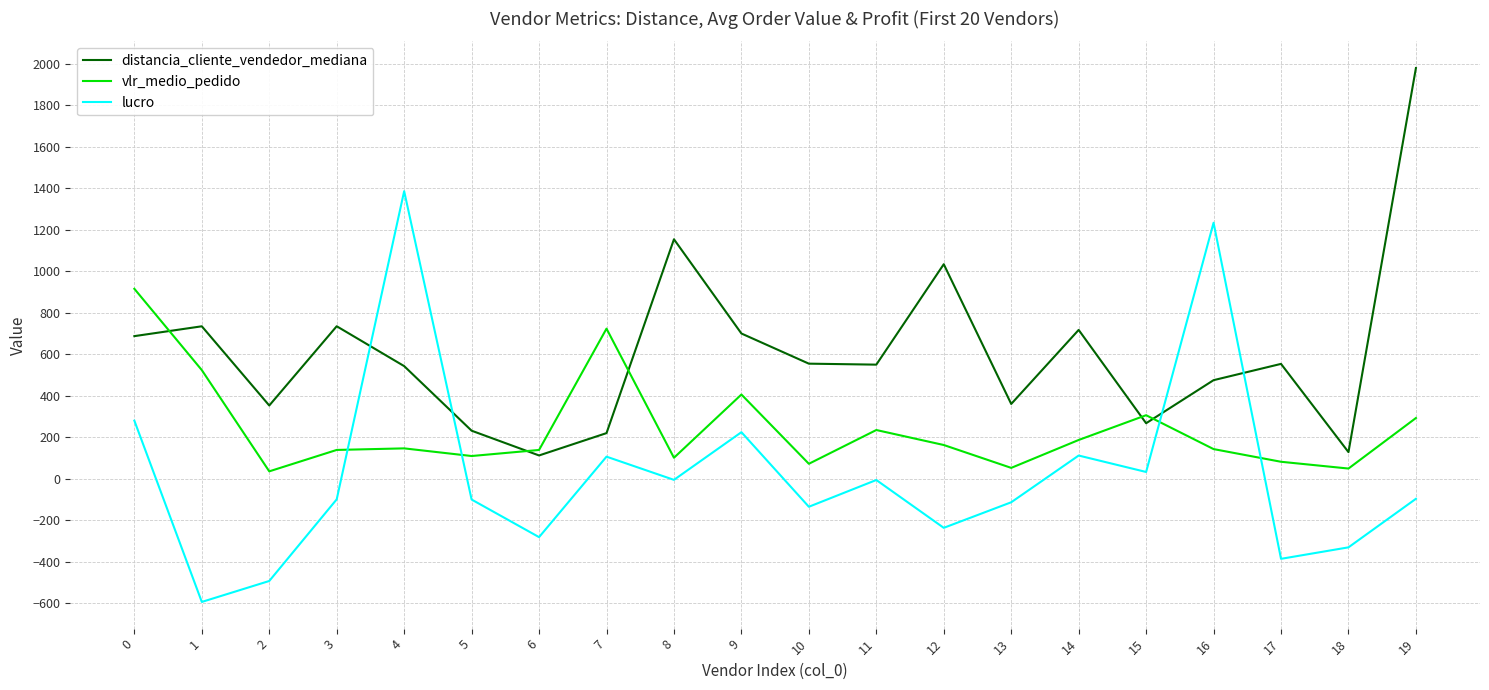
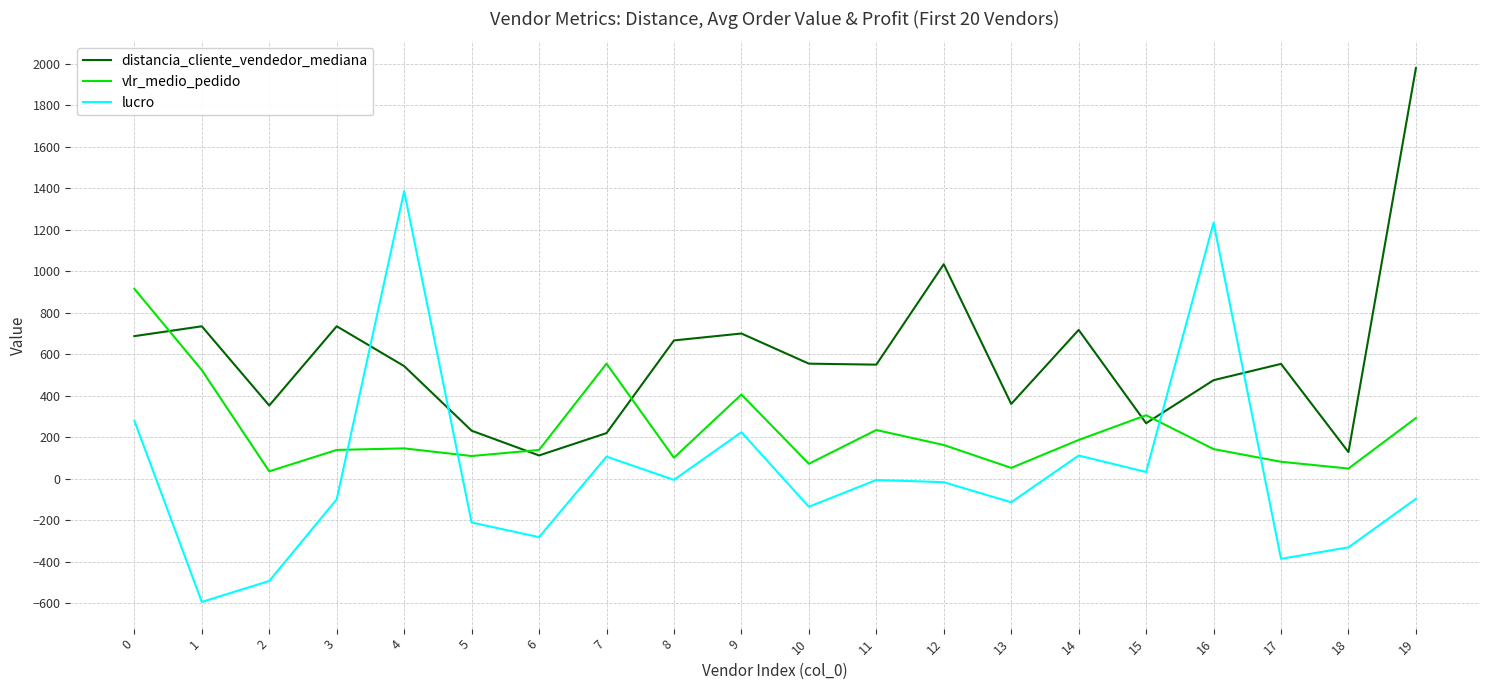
lucro, 5: -100 -> -210
vlr_medio_pedido, 7: 720 -> 560
distancia_cliente_vendedor_mediana, 8: 1150 -> 670
lucro, 12: -240 -> -20
